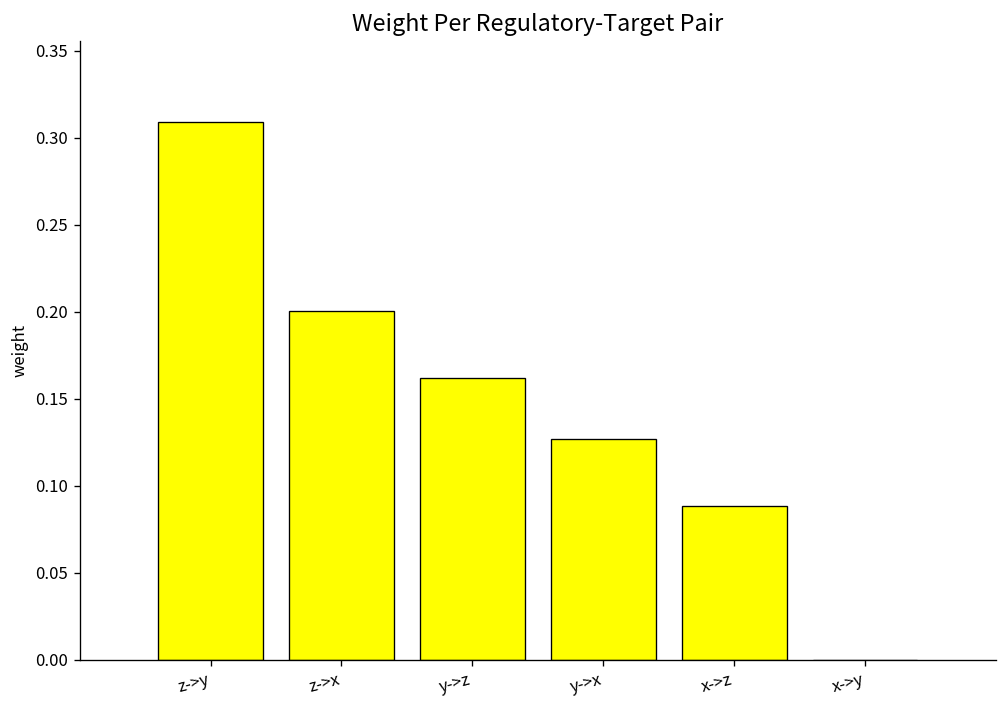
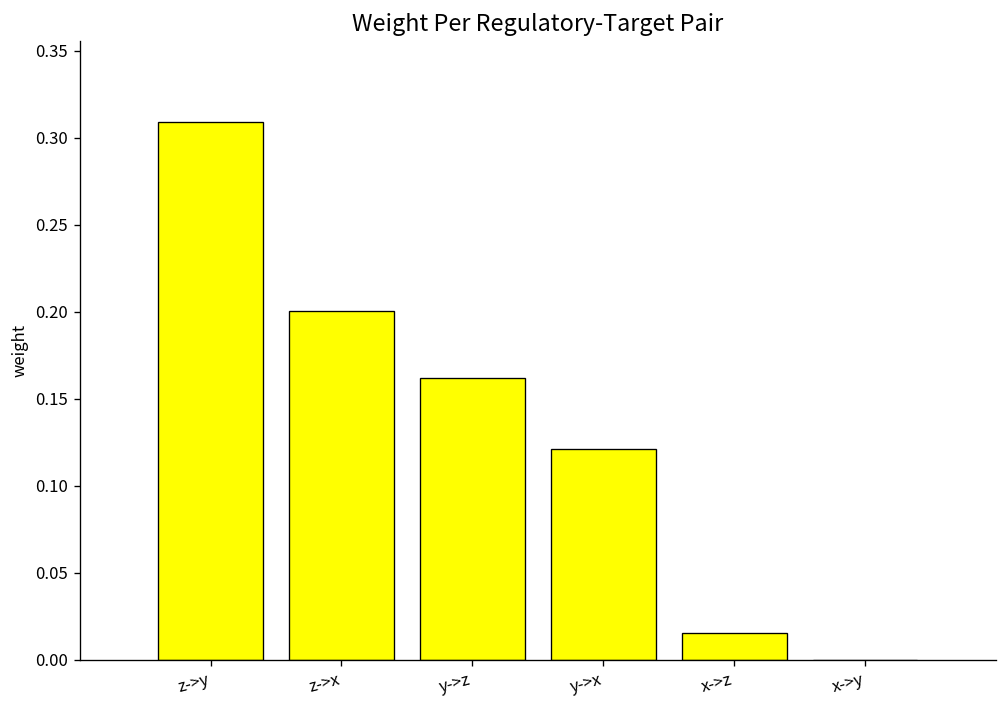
y->x: 0.127 -> 0.121
x->z: 0.089 -> 0.016
